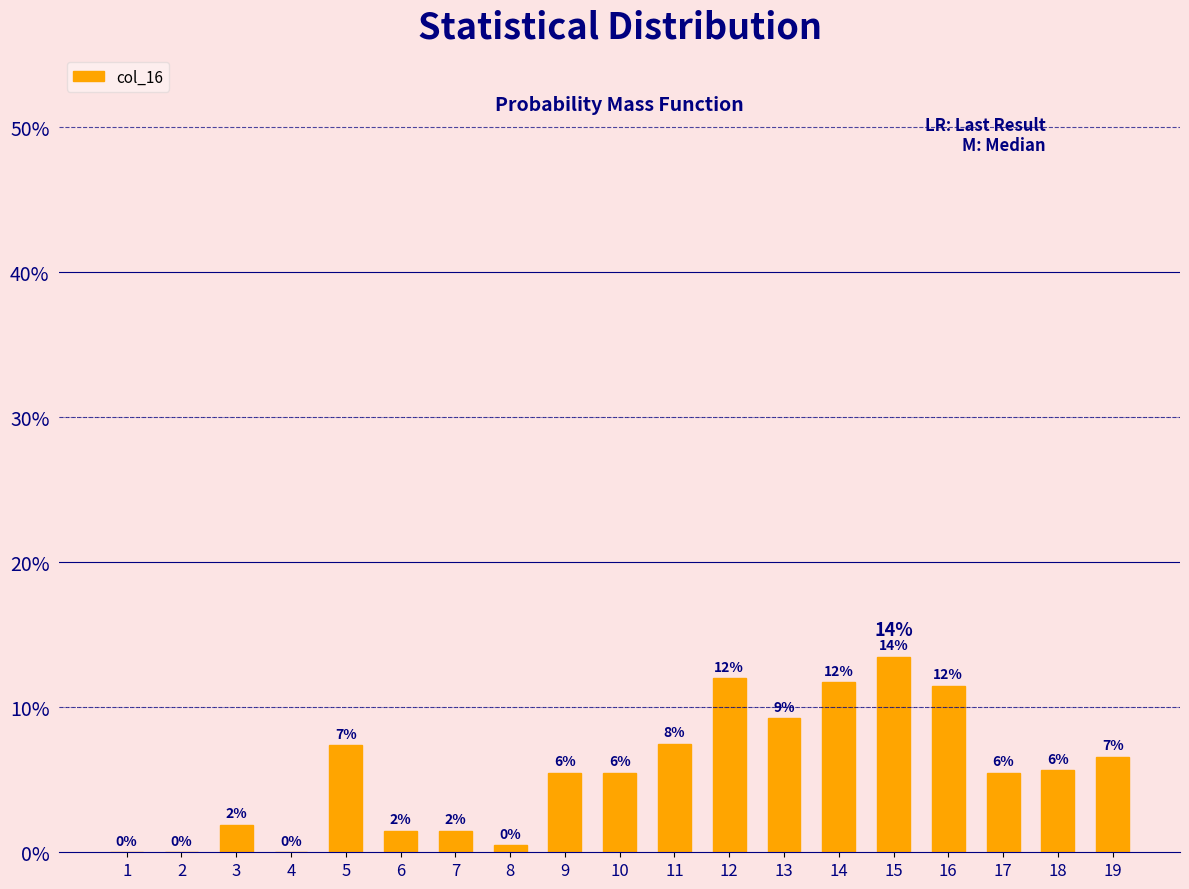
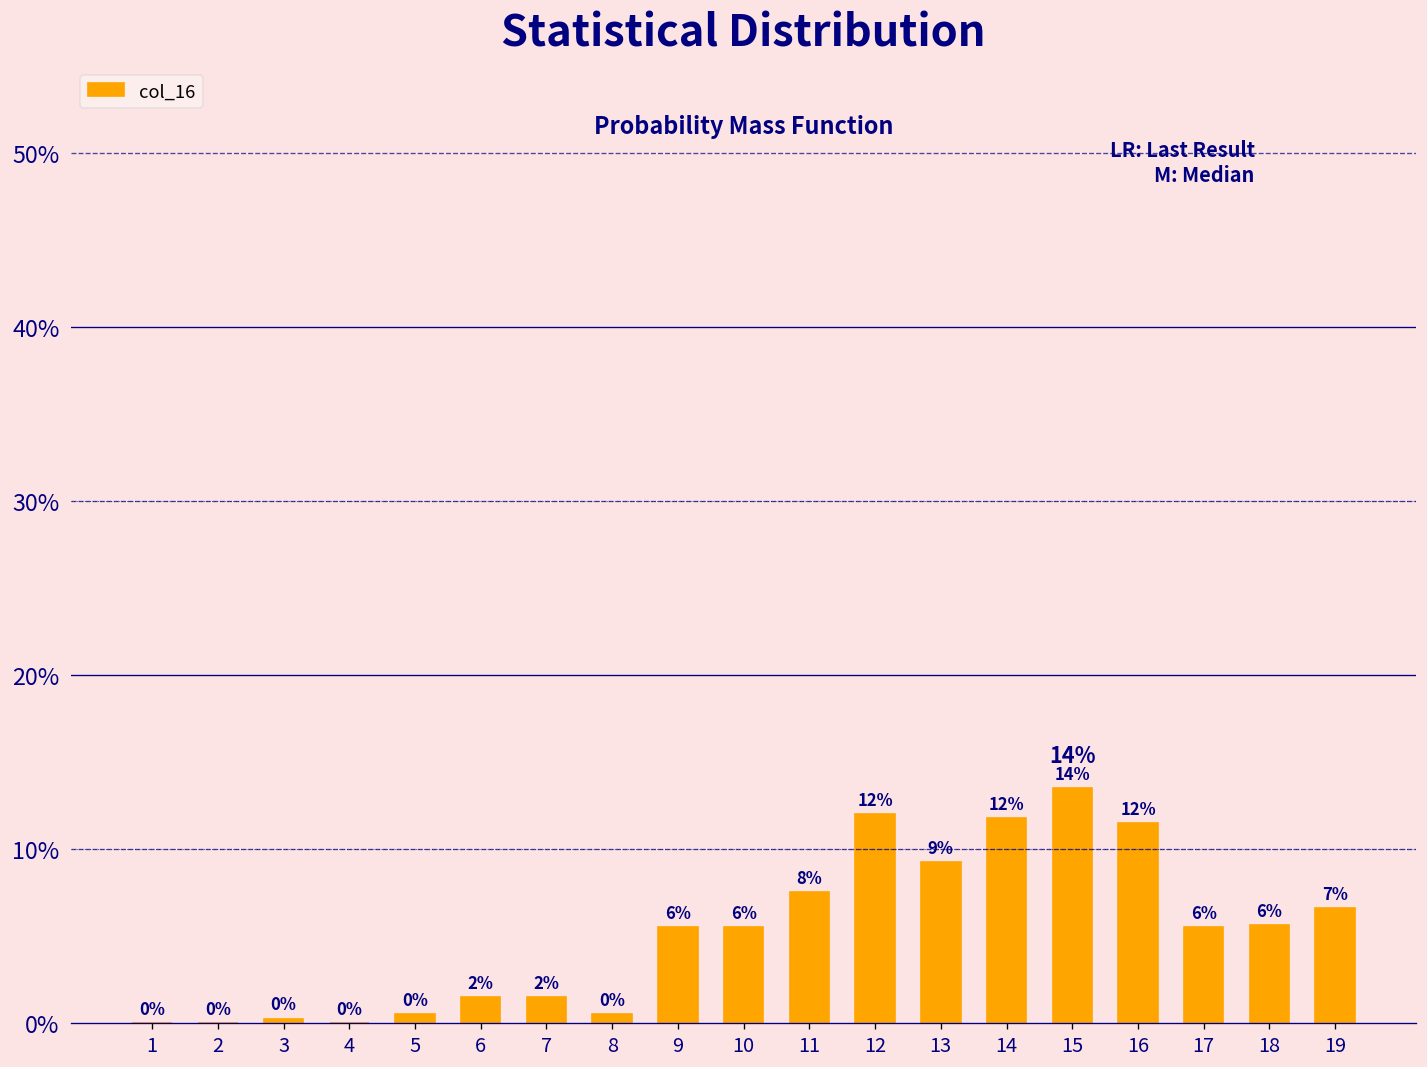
3: 2% -> 0%
5: 7% -> 0%
